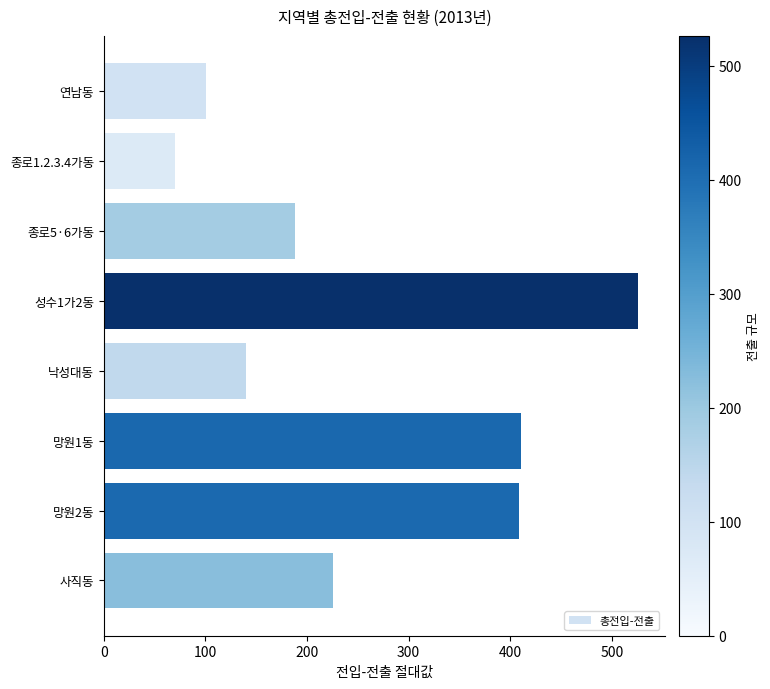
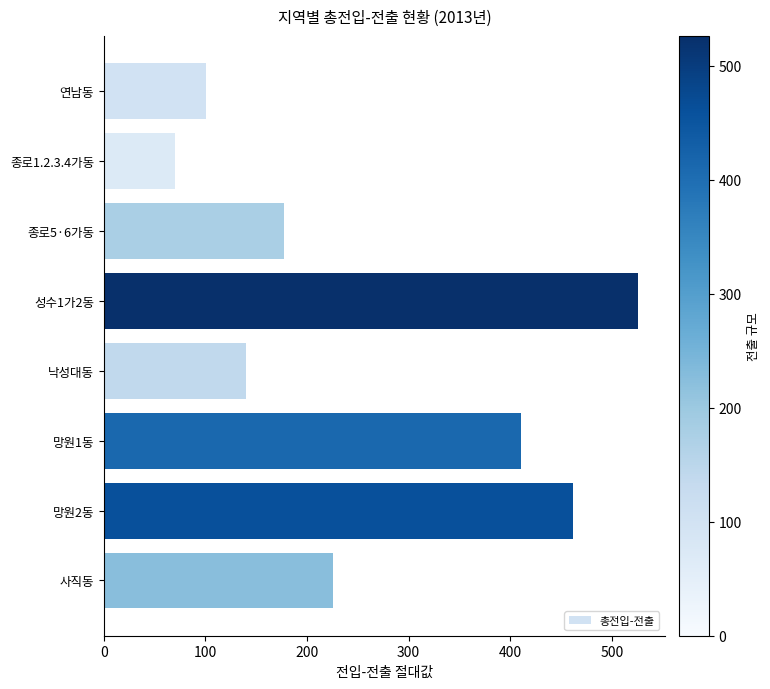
종로5·6가동: 188 -> 177
망원2동: 409 -> 462
